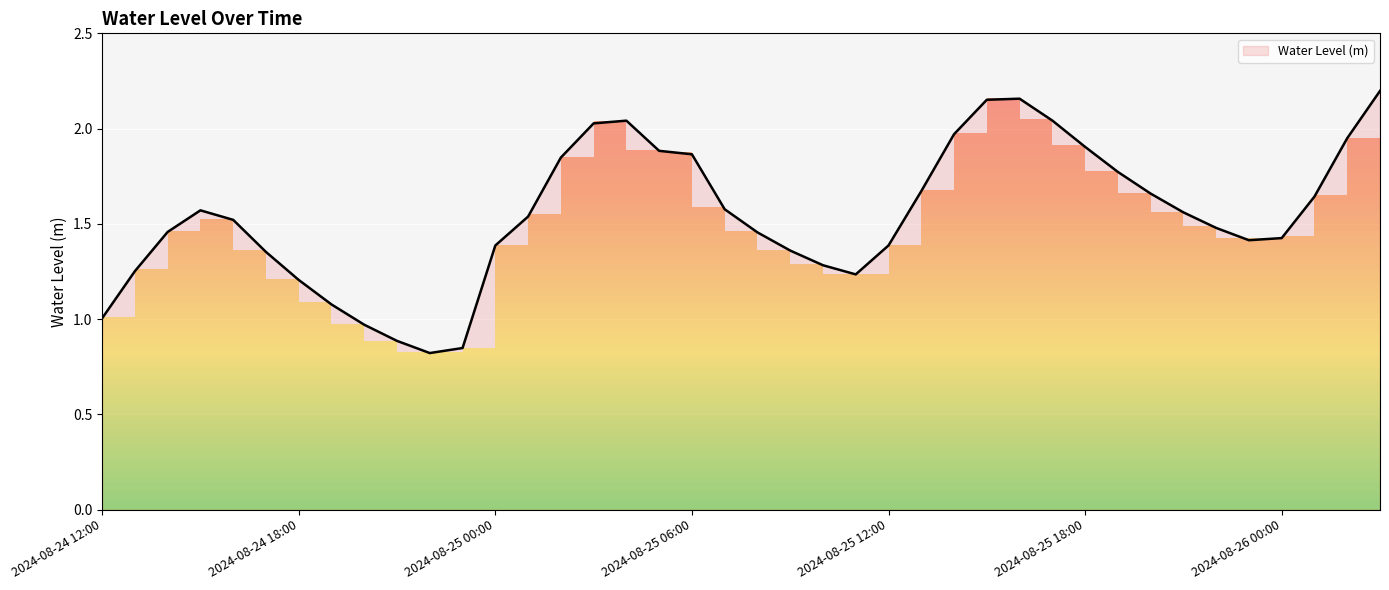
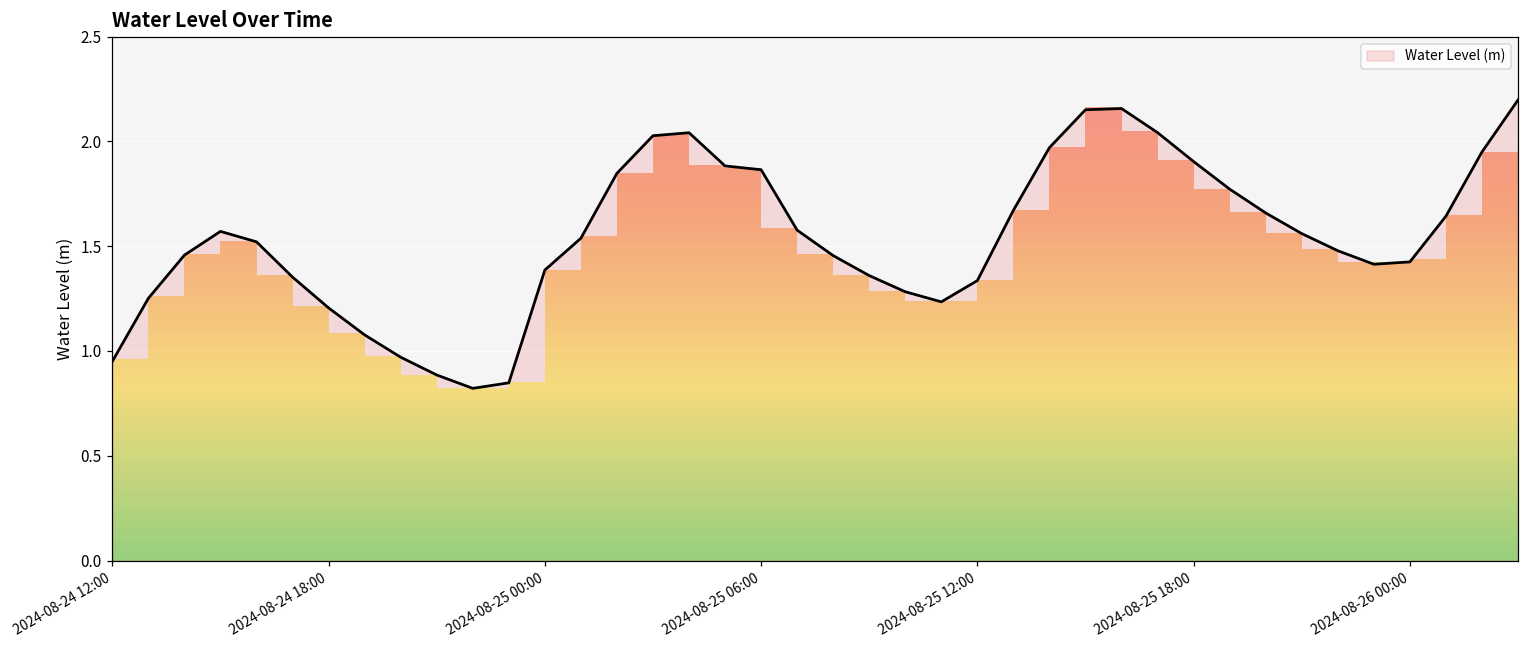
Water Level (m), 2024-08-24 12:00: 1.00 -> 0.95
Water Level (m), 2024-08-25 12:00: 1.39 -> 1.34
